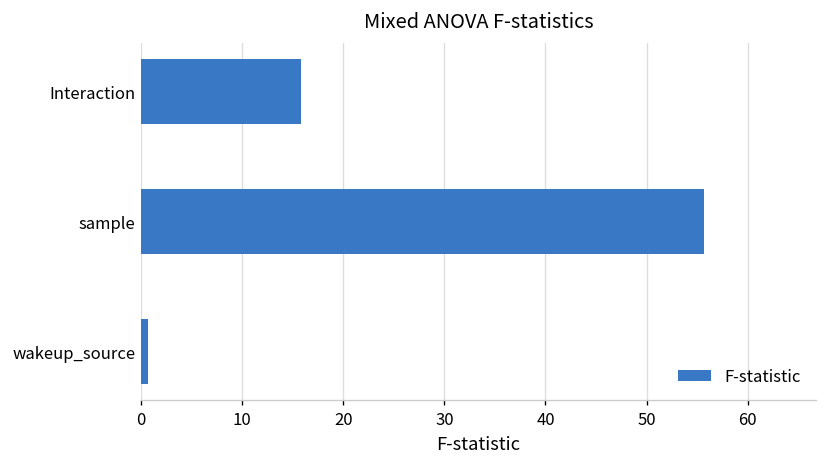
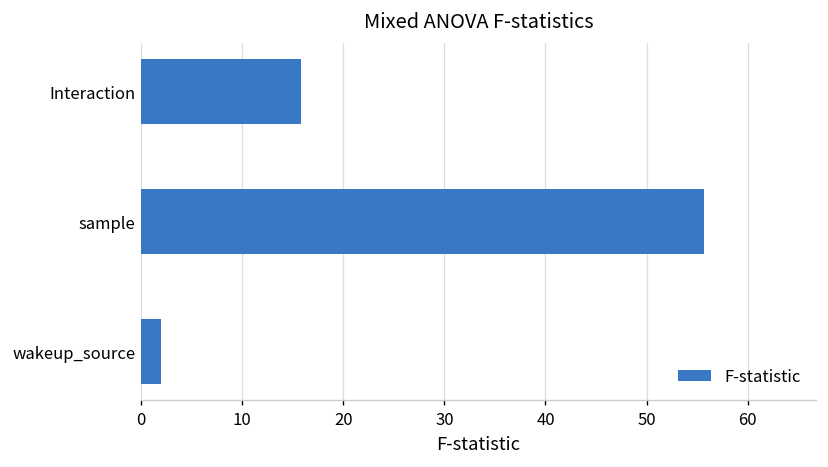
wakeup_source: 1 -> 2
